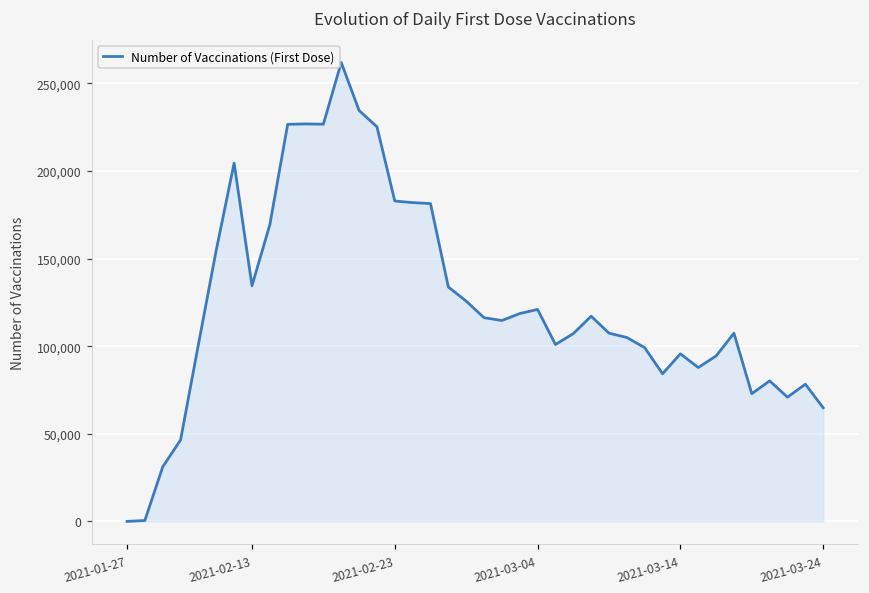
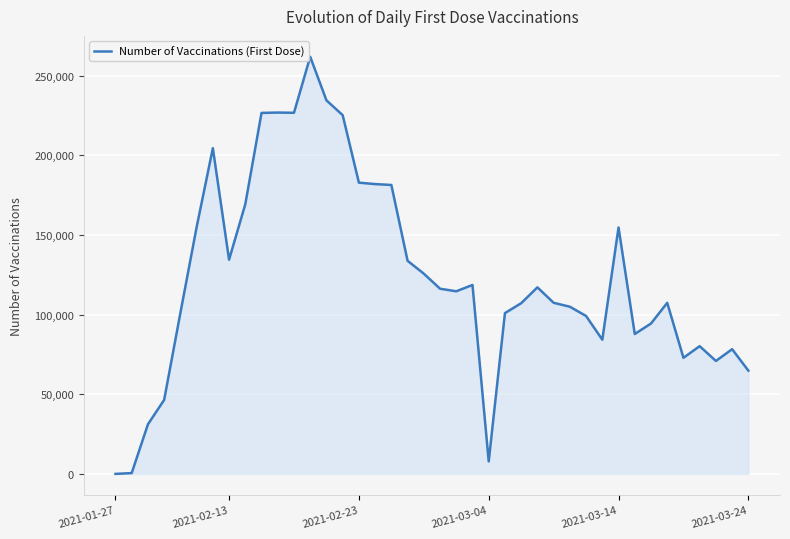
2021-03-04: 121,000 -> 8,000
2021-03-14: 96,000 -> 155,000
